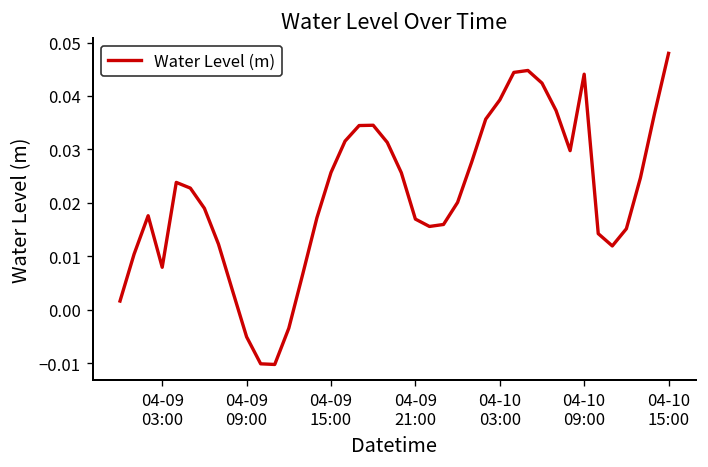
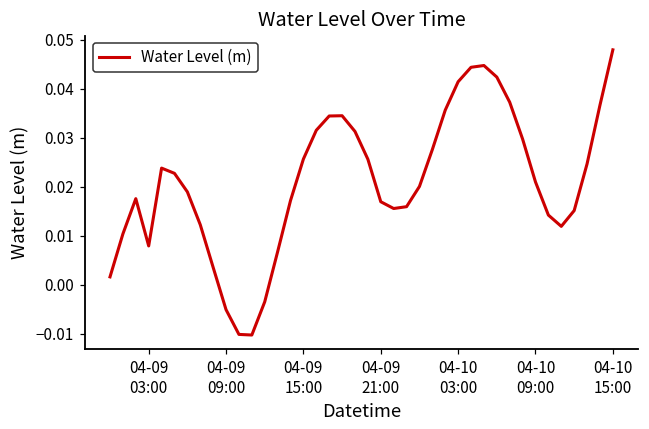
04-10 03:00: 0.039 -> 0.041
04-10 09:00: 0.044 -> 0.021
